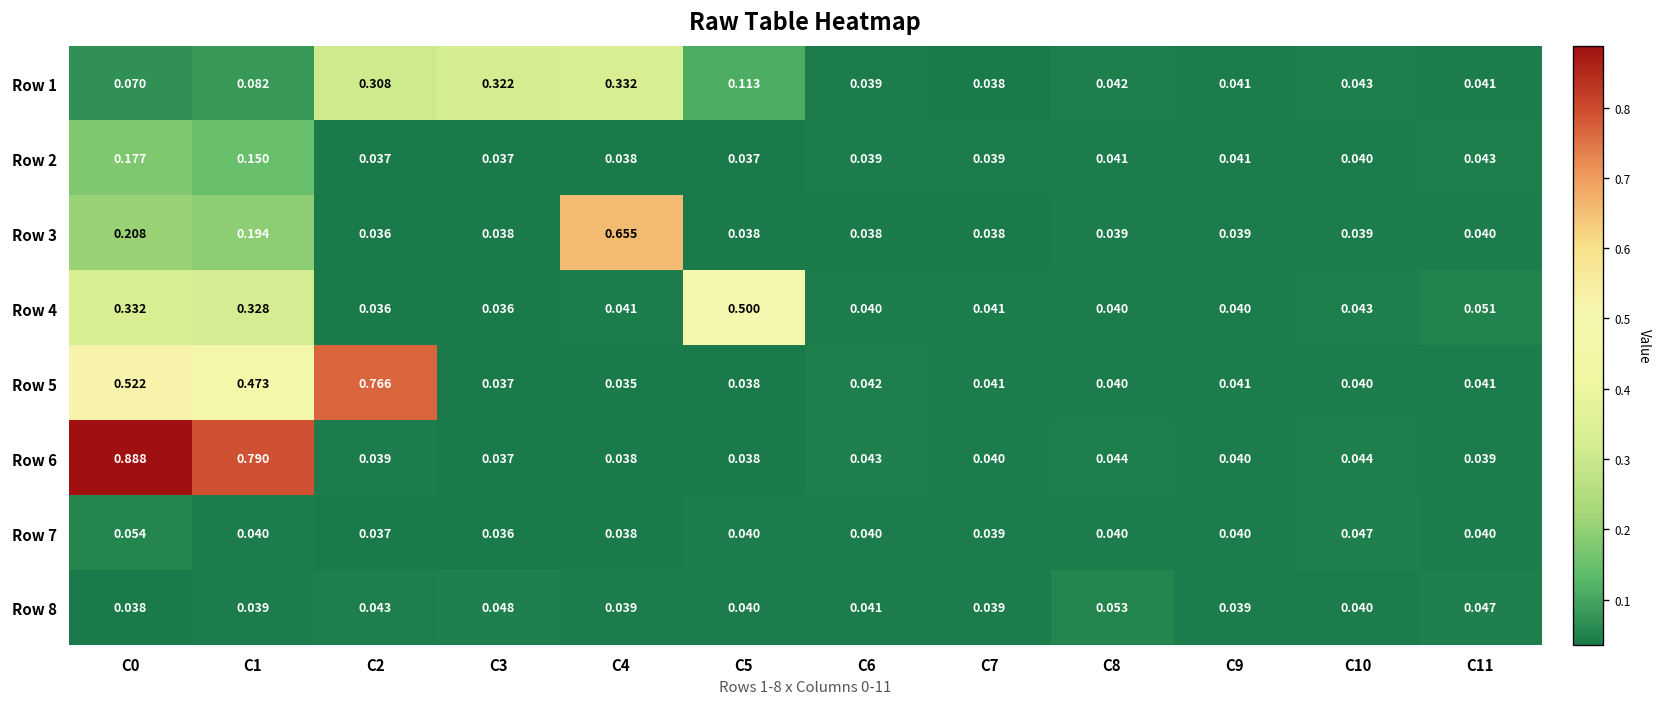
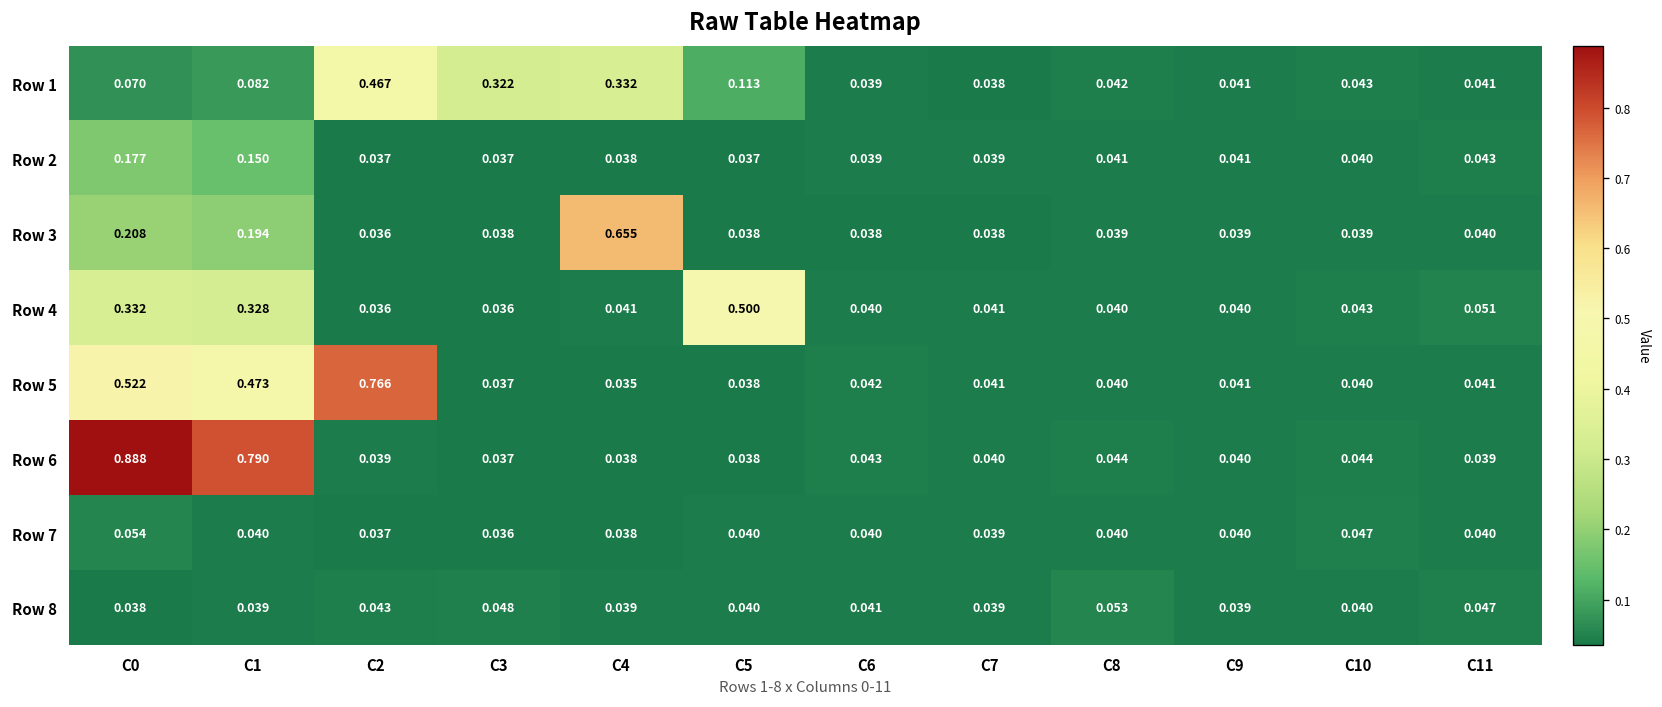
Row 1, C2: 0.308 -> 0.467
